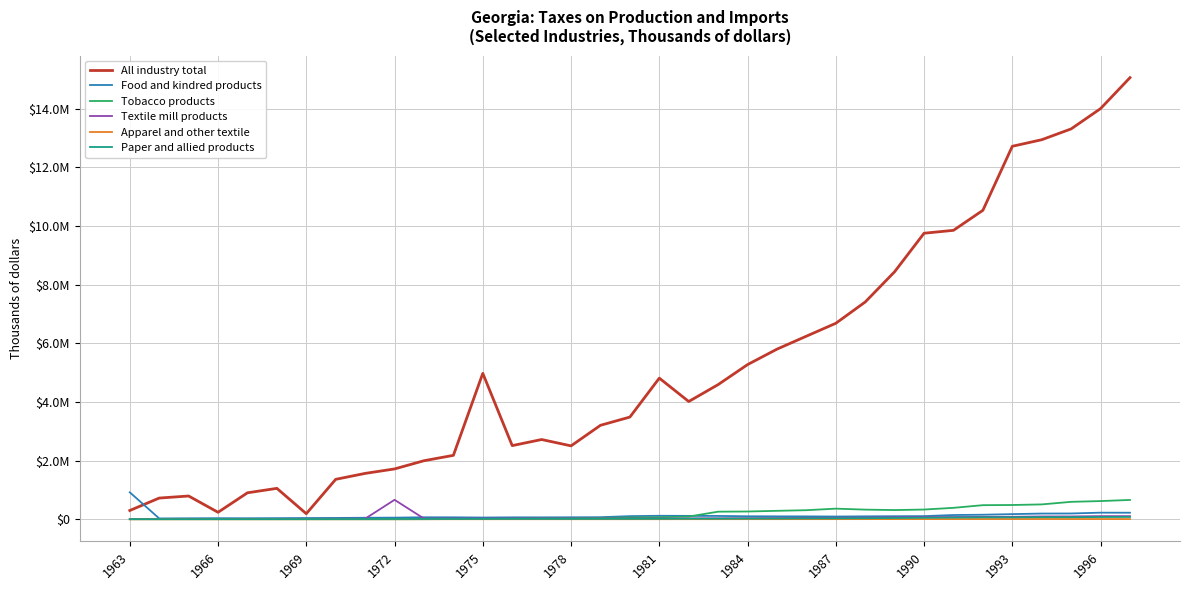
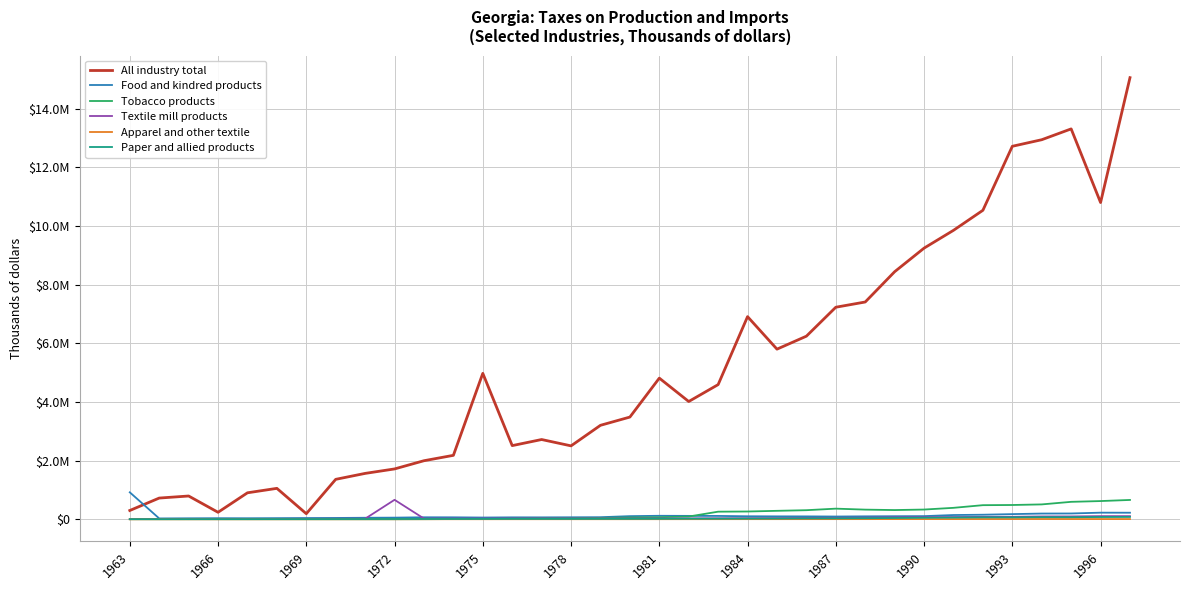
All industry total, 1984: $5300000 -> $6900000
All industry total, 1987: $6700000 -> $7200000
All industry total, 1990: $9800000 -> $9200000
All industry total, 1996: $14000000 -> $10800000
